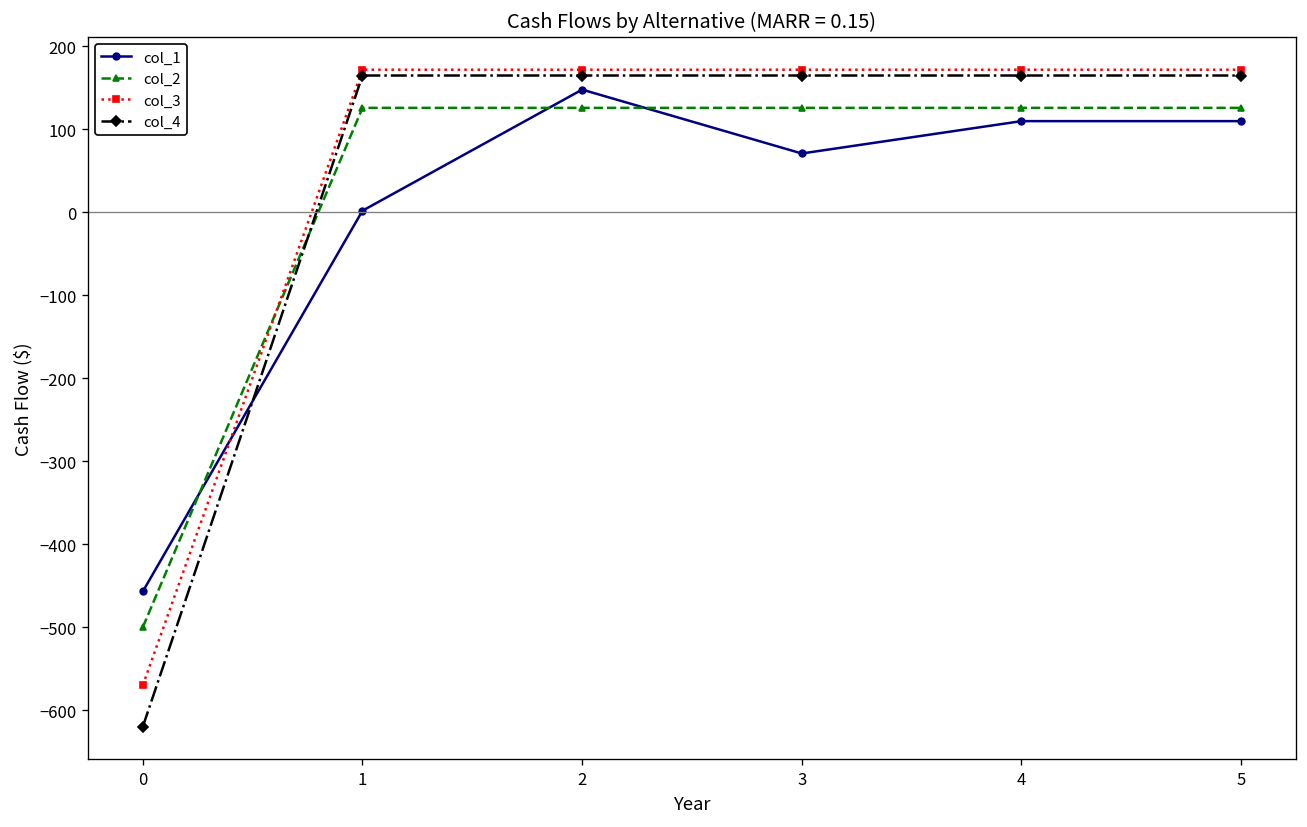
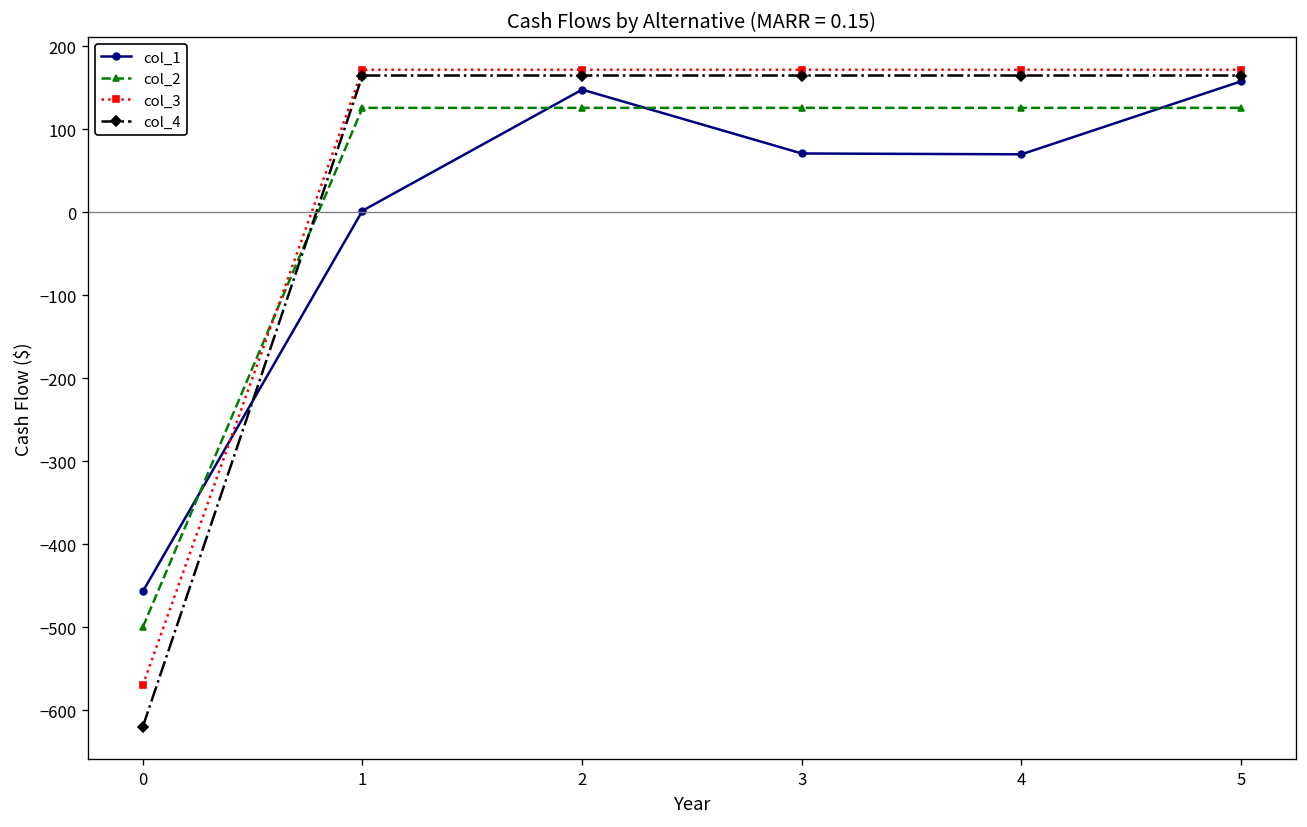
col_1, 4: 110 -> 70
col_1, 5: 110 -> 160
